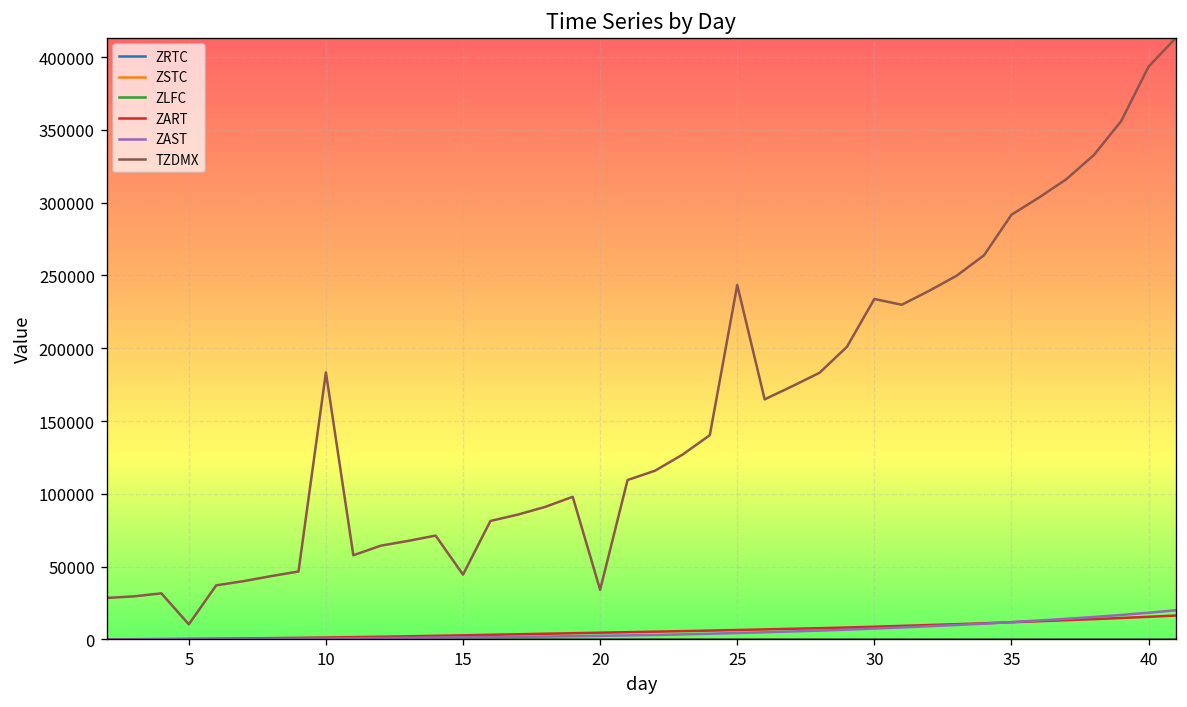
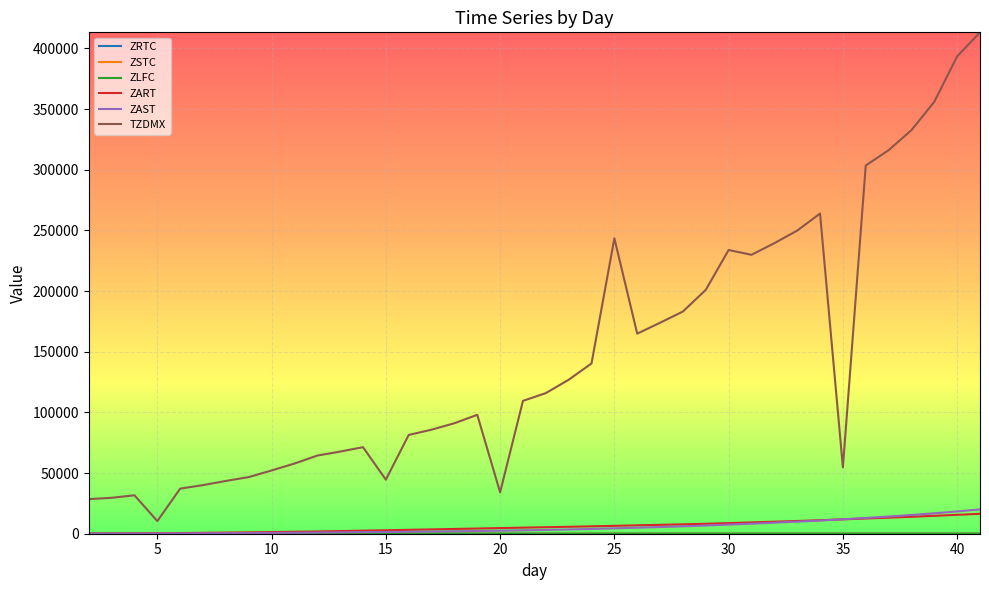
TZDMX, 10: 183000 -> 52000
TZDMX, 35: 292000 -> 55000
